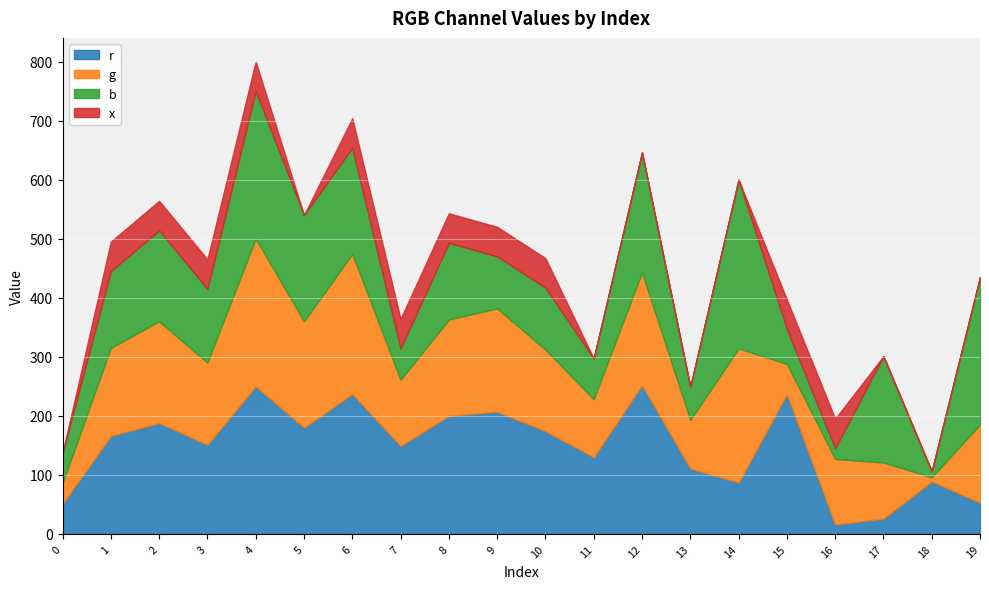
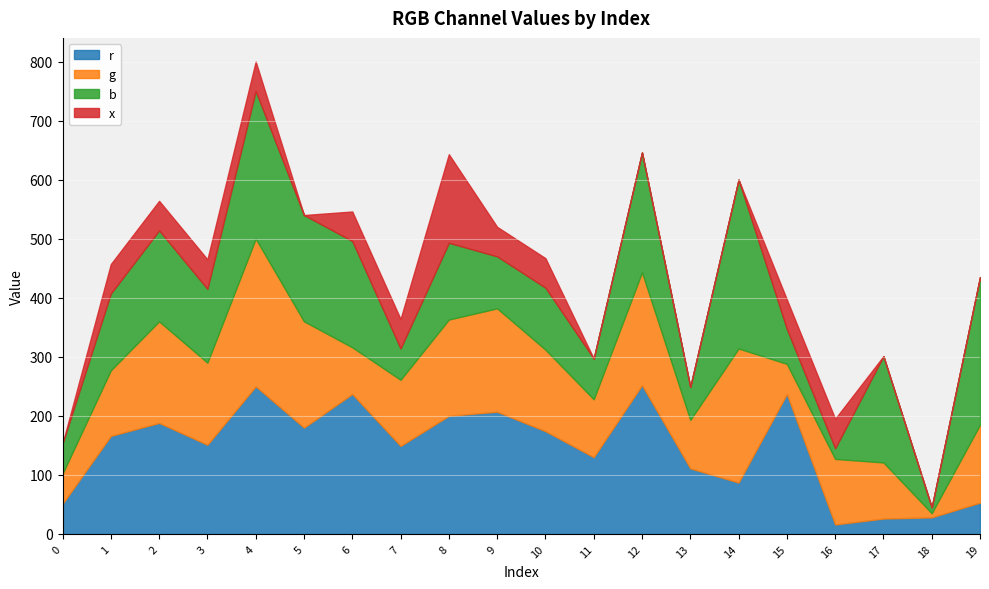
g, 0: 40 -> 50
g, 1: 150 -> 110
g, 6: 240 -> 80
x, 8: 50 -> 150
r, 18: 90 -> 30
